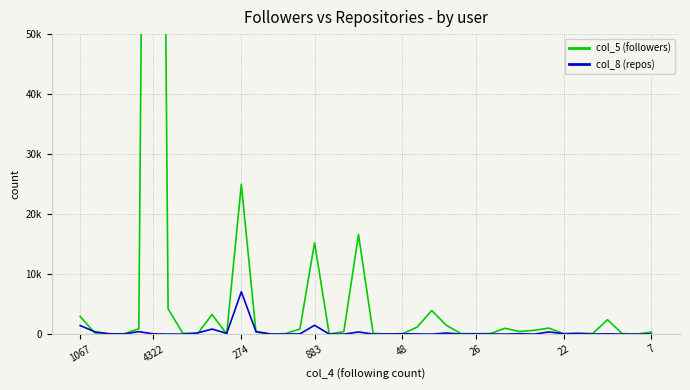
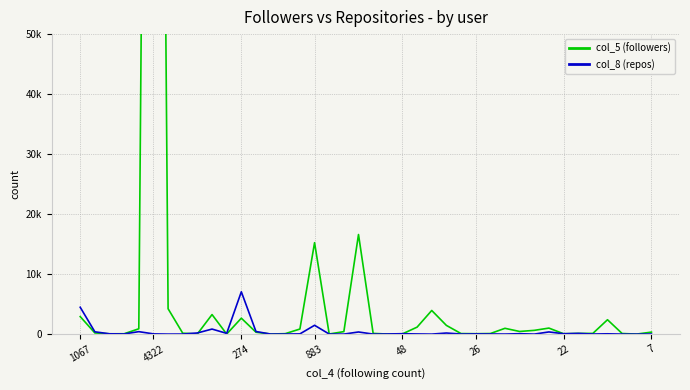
col_8 (repos), 1067: 1000 -> 4000
col_5 (followers), 274: 25000 -> 3000
